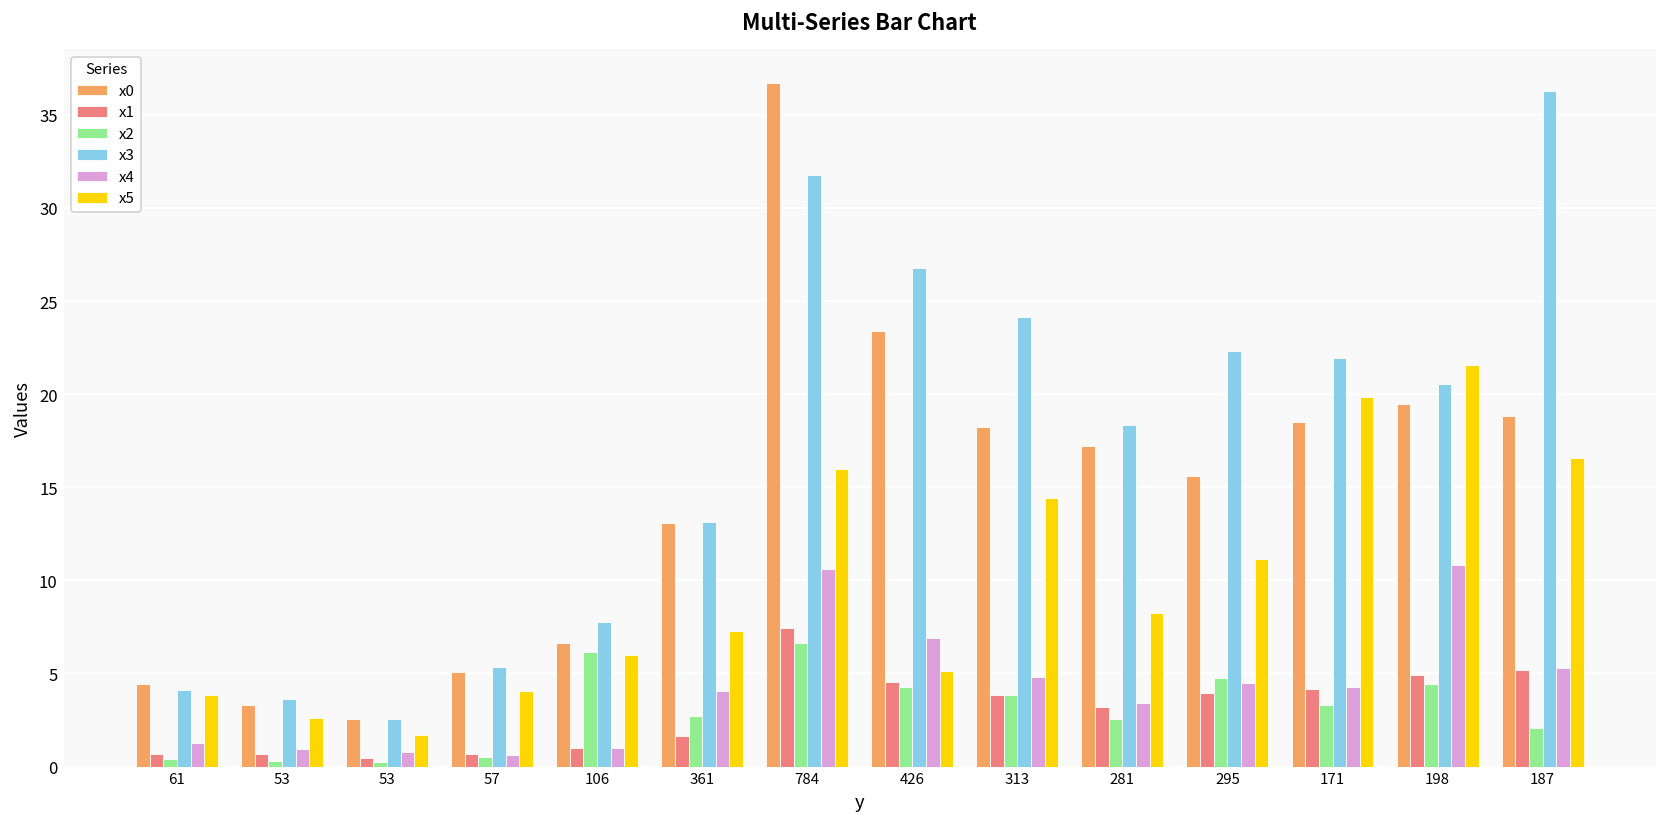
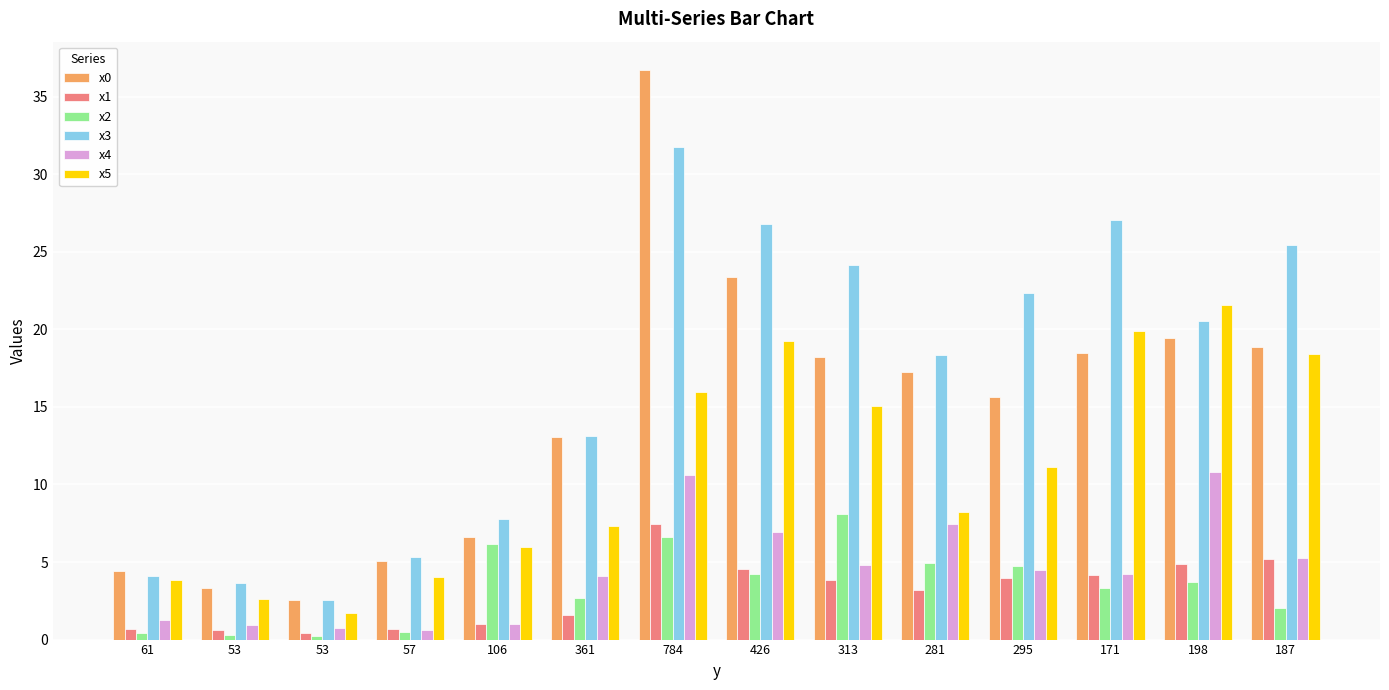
x5, 426: 5.1 -> 19.2
x2, 313: 3.8 -> 8.1
x5, 313: 14.4 -> 15.0
x2, 281: 2.6 -> 4.9
x4, 281: 3.4 -> 7.4
x3, 171: 21.9 -> 27.1
x2, 198: 4.4 -> 3.7
x3, 187: 36.3 -> 25.4
x5, 187: 16.6 -> 18.4
